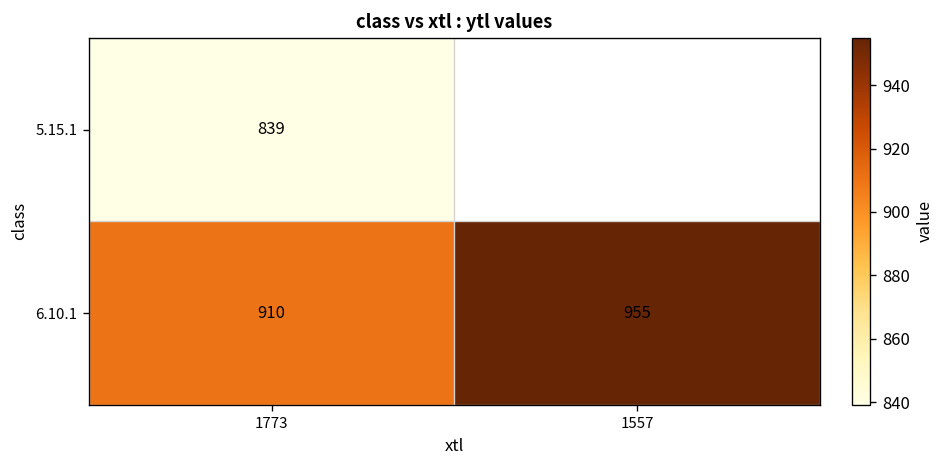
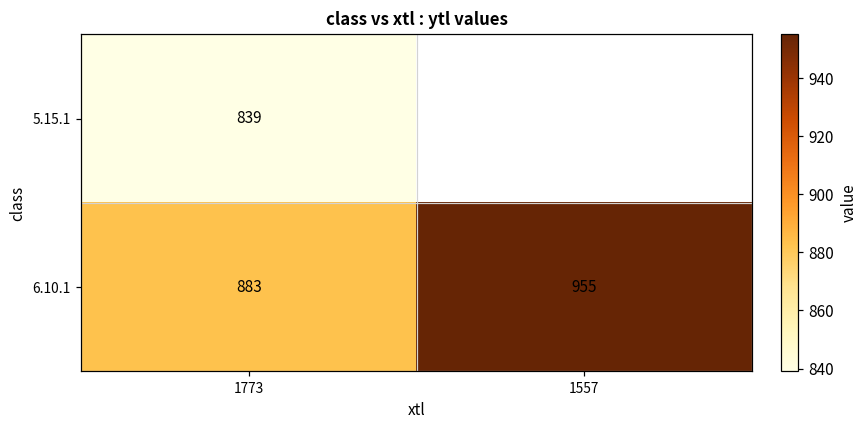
6.10.1, 1773: 910 -> 883
